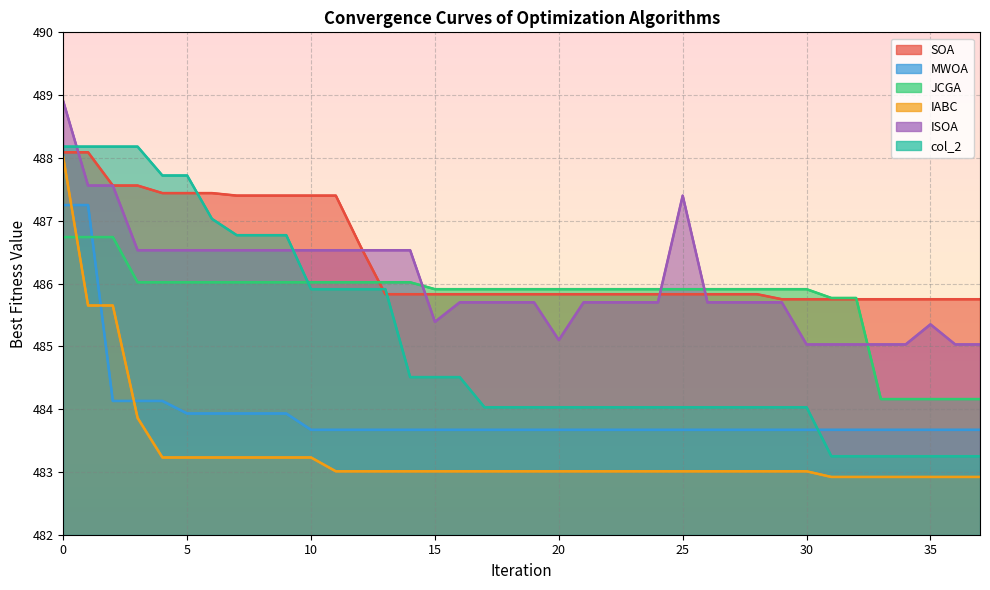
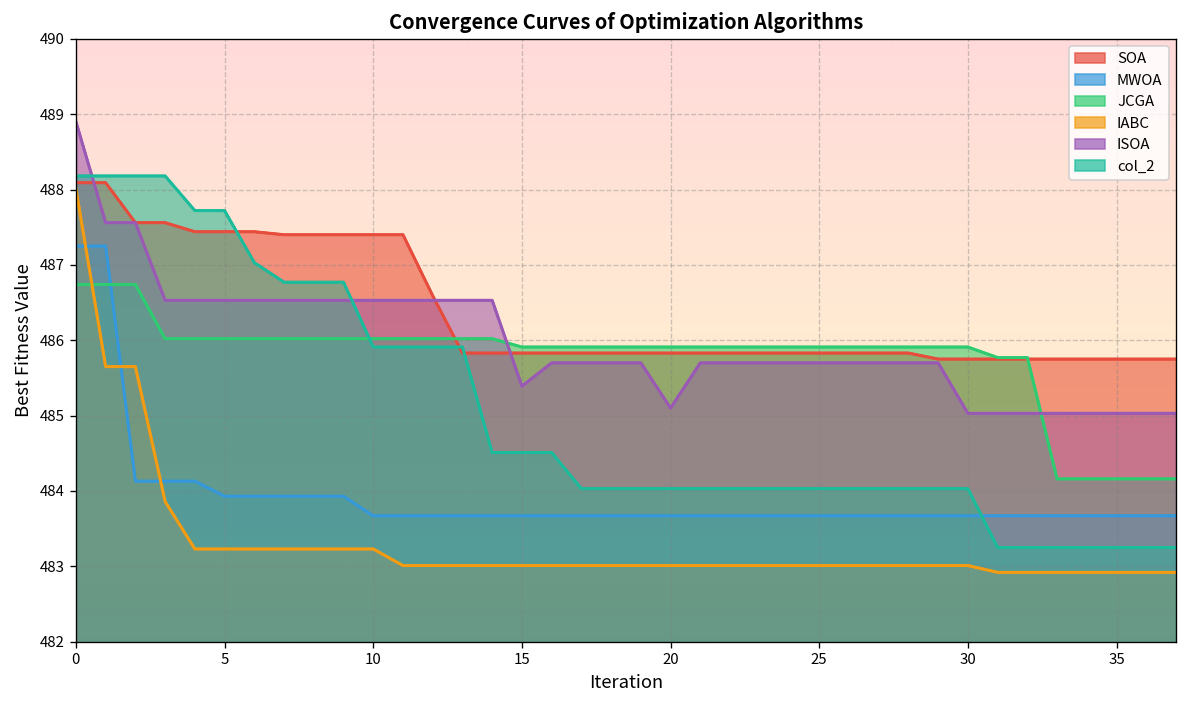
ISOA, 25: 487.4 -> 485.7
ISOA, 35: 485.4 -> 485.0
